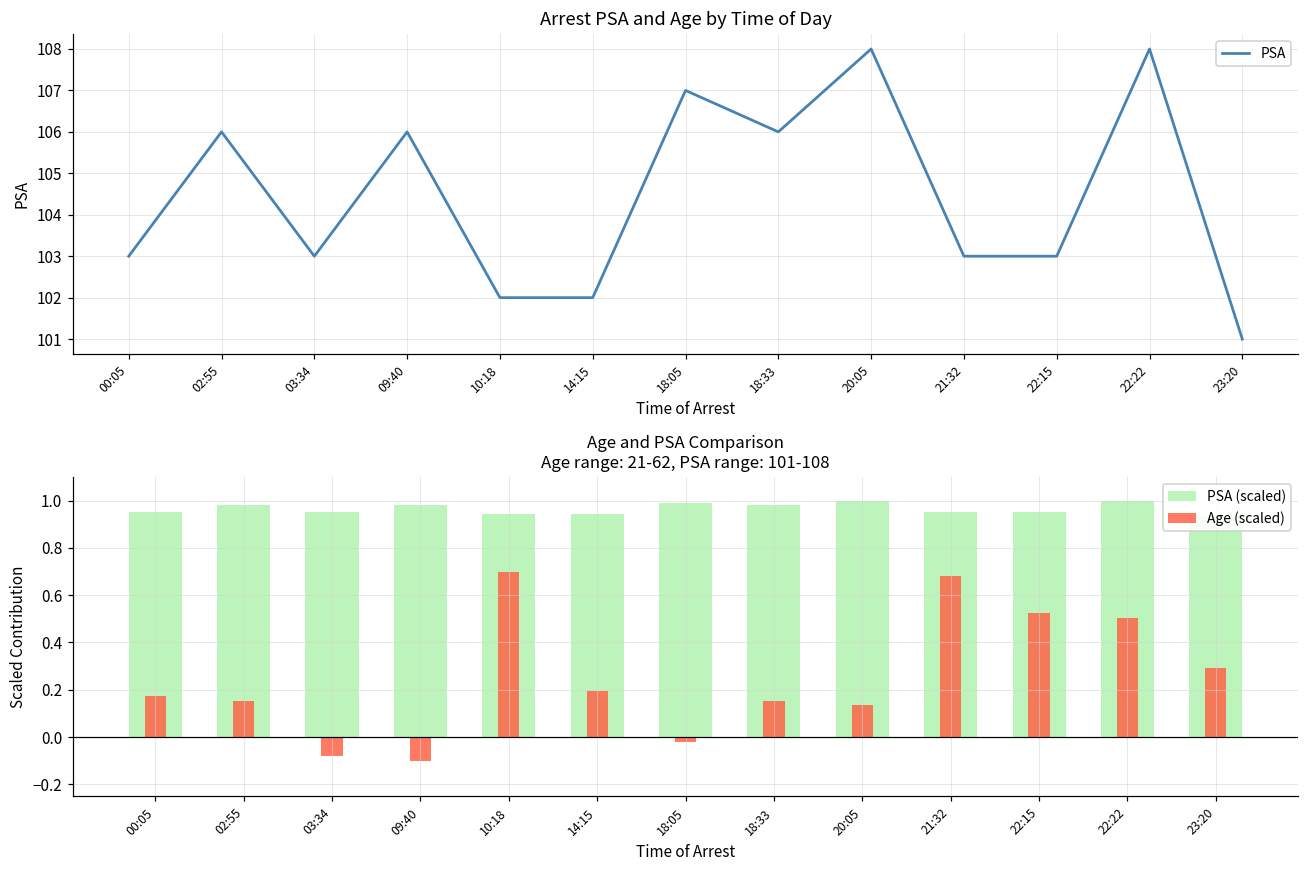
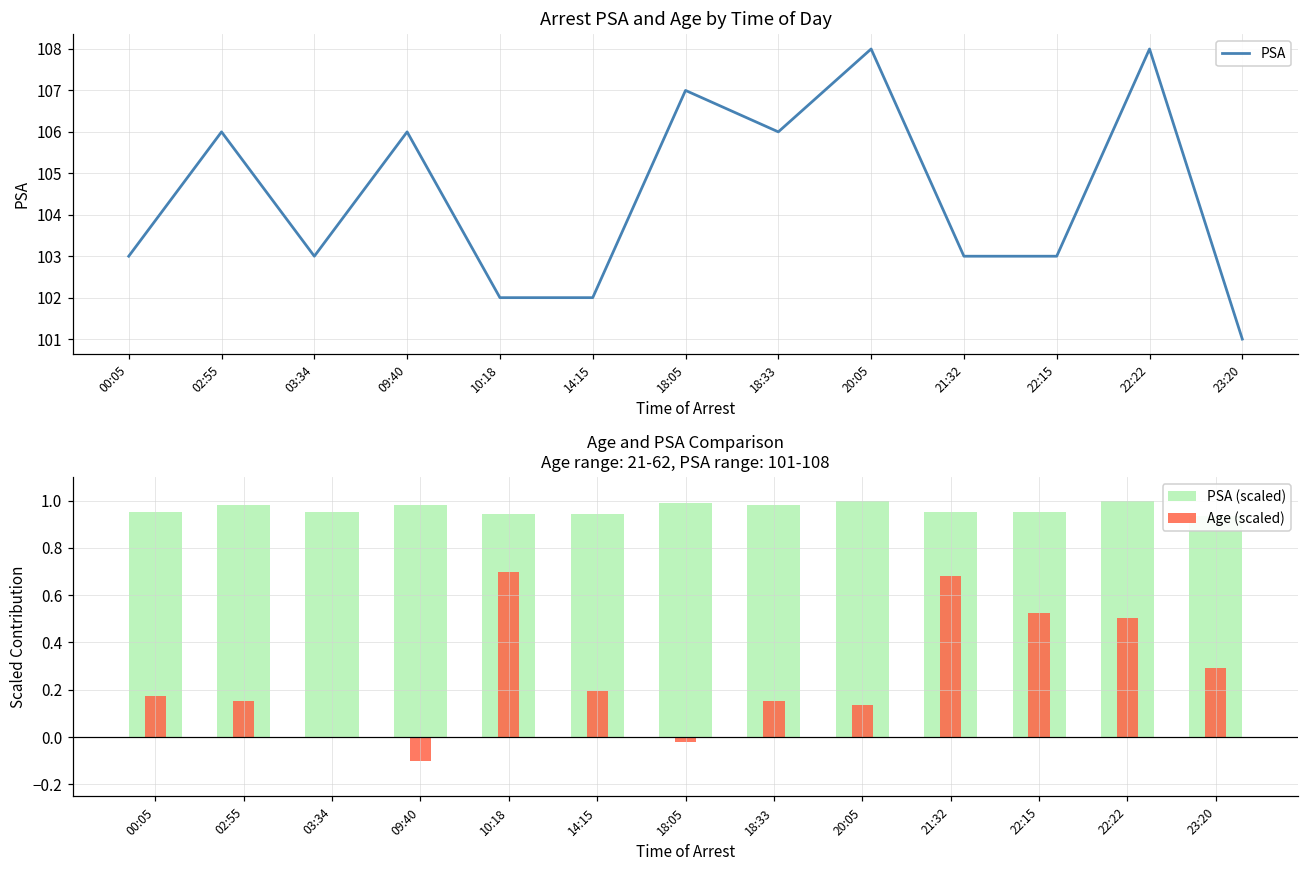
Age and PSA Comparison Age range: 21-62, PSA range: 101-108, Age (scaled), 03:34: -0.08 -> 0.00
